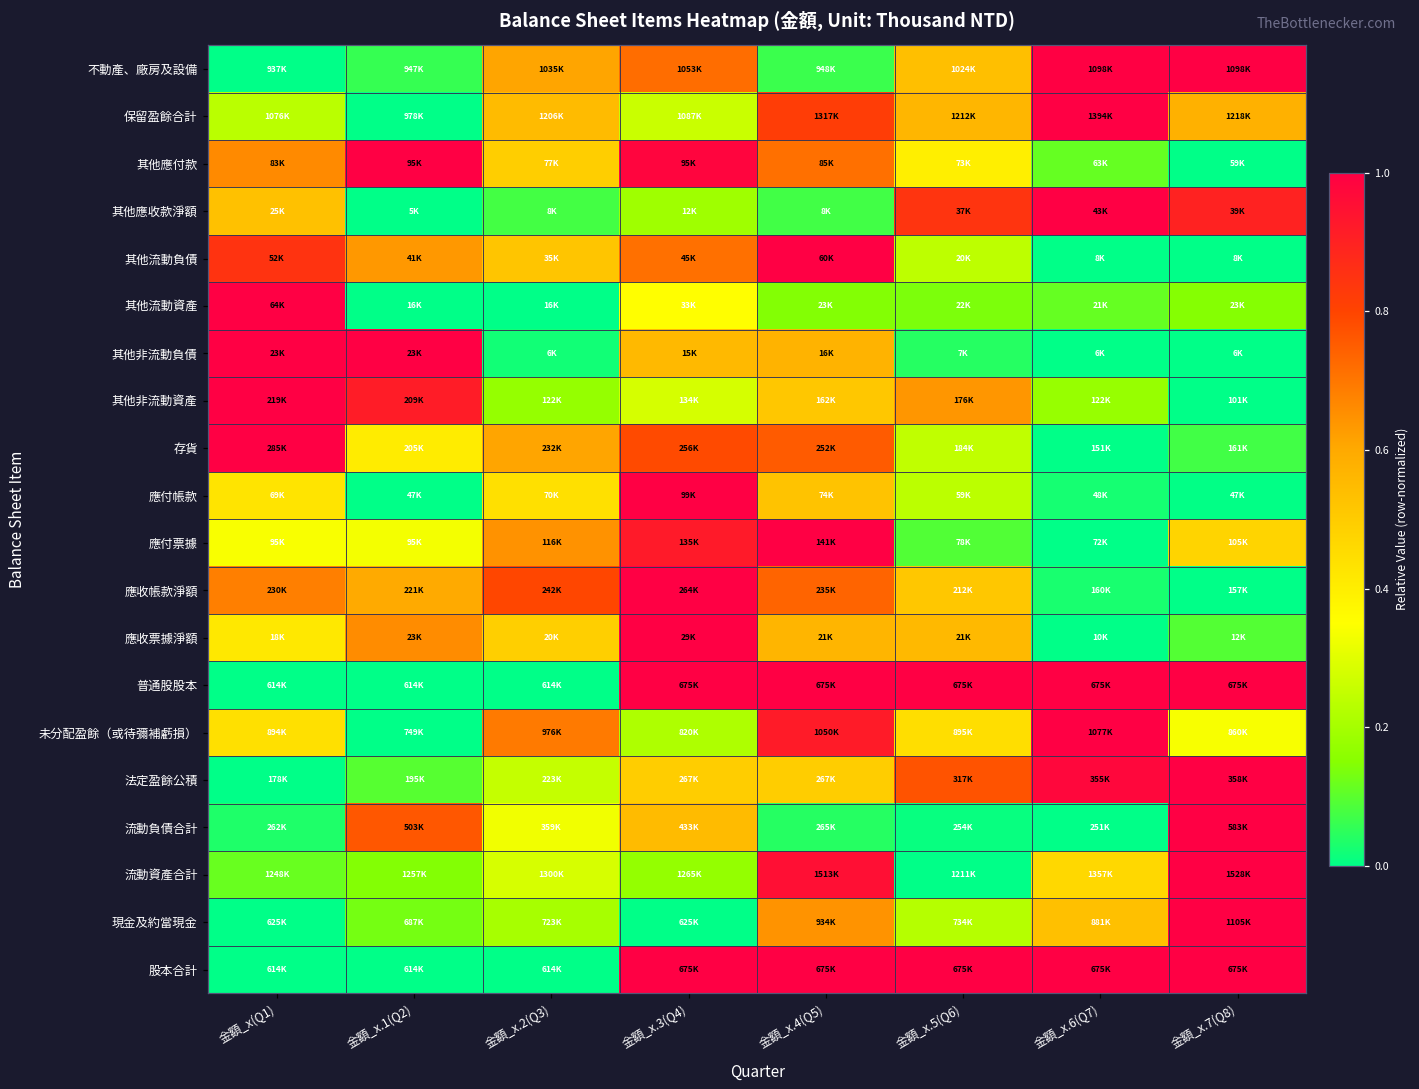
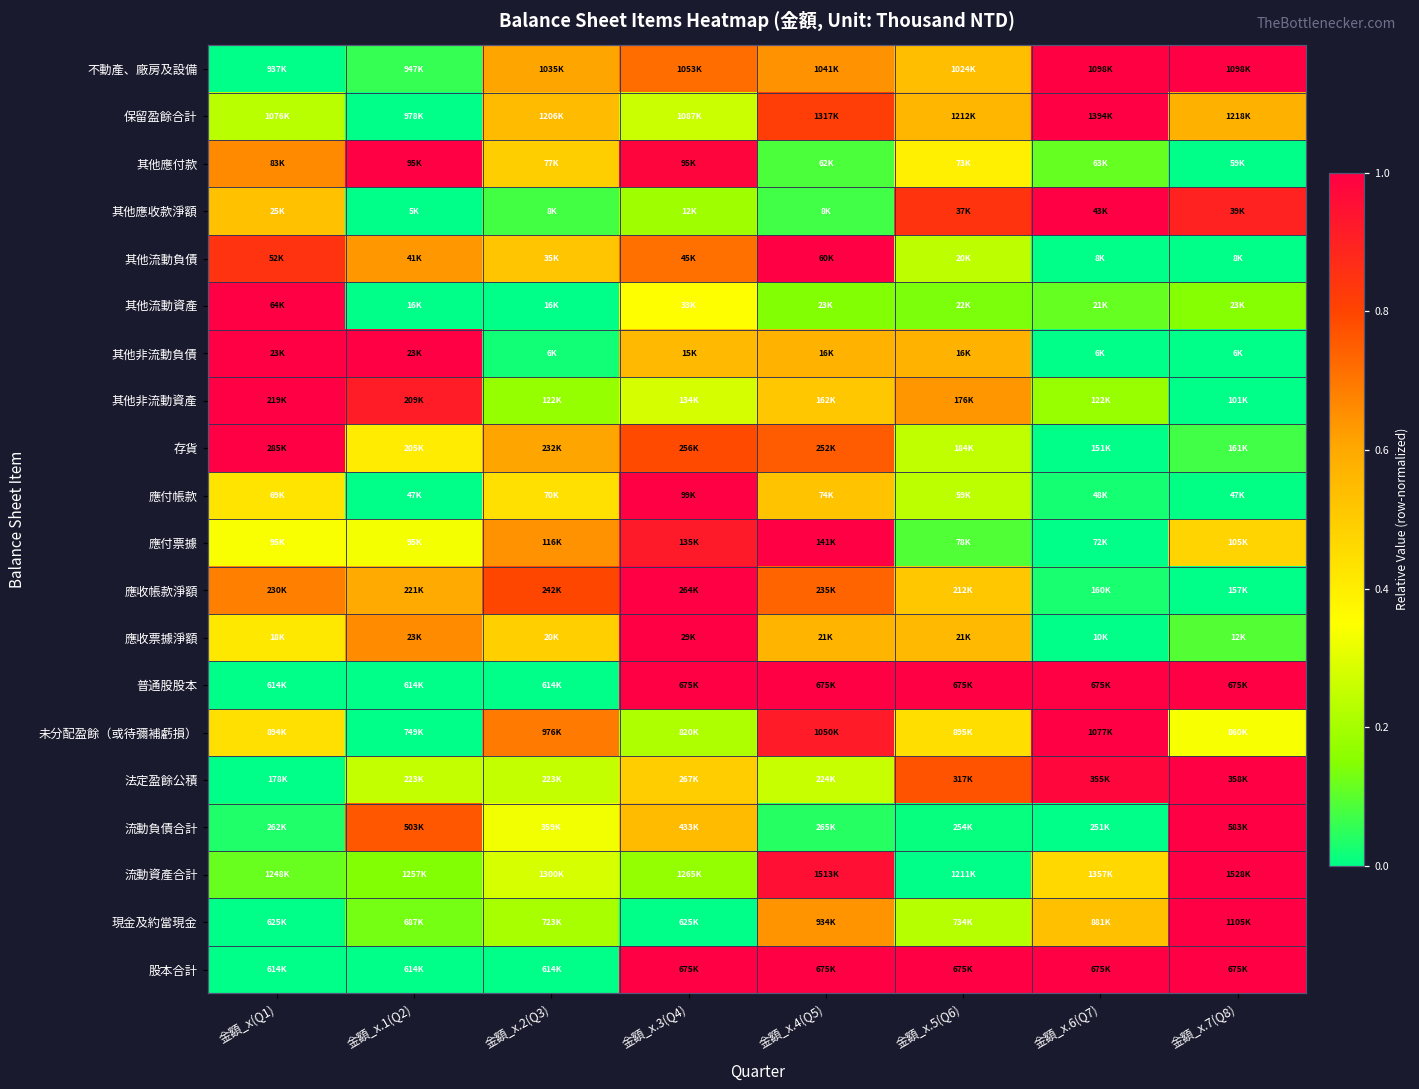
不動產、廠房及設備, 金額_x.4(Q5): 948K -> 1041K
其他應付款, 金額_x.4(Q5): 85K -> 62K
其他非流動負債, 金額_x.5(Q6): 7K -> 16K
法定盈餘公積, 金額_x.1(Q2): 195K -> 223K
法定盈餘公積, 金額_x.4(Q5): 267K -> 224K
